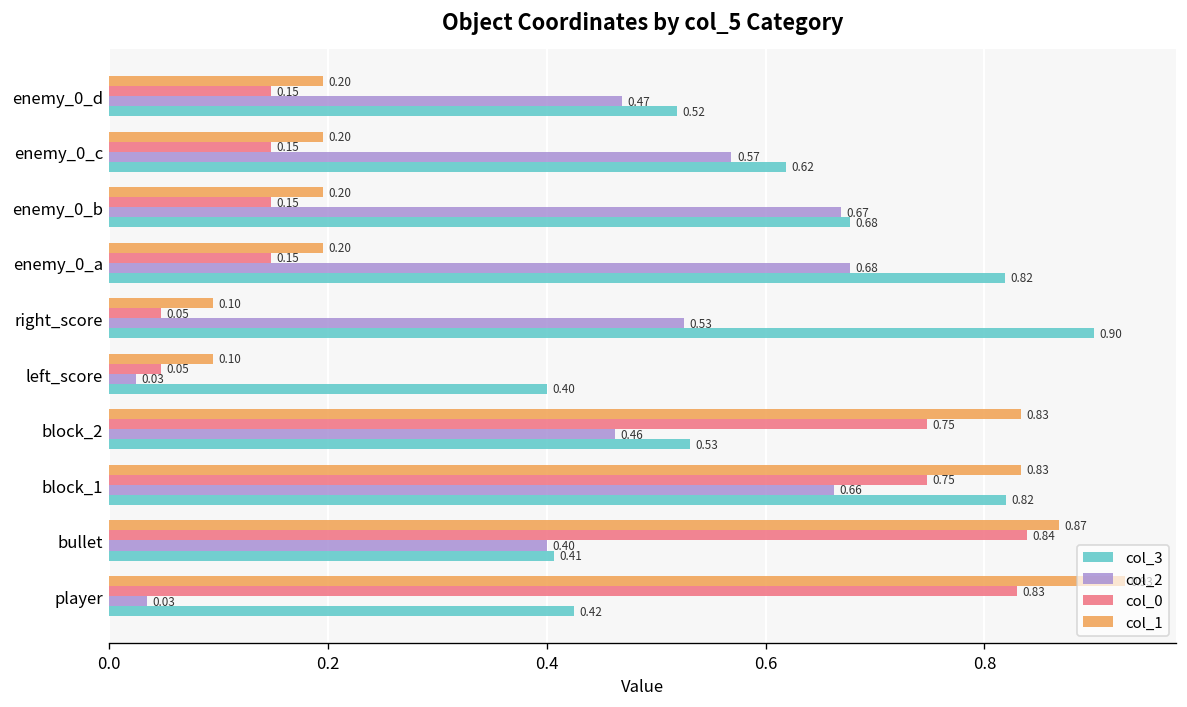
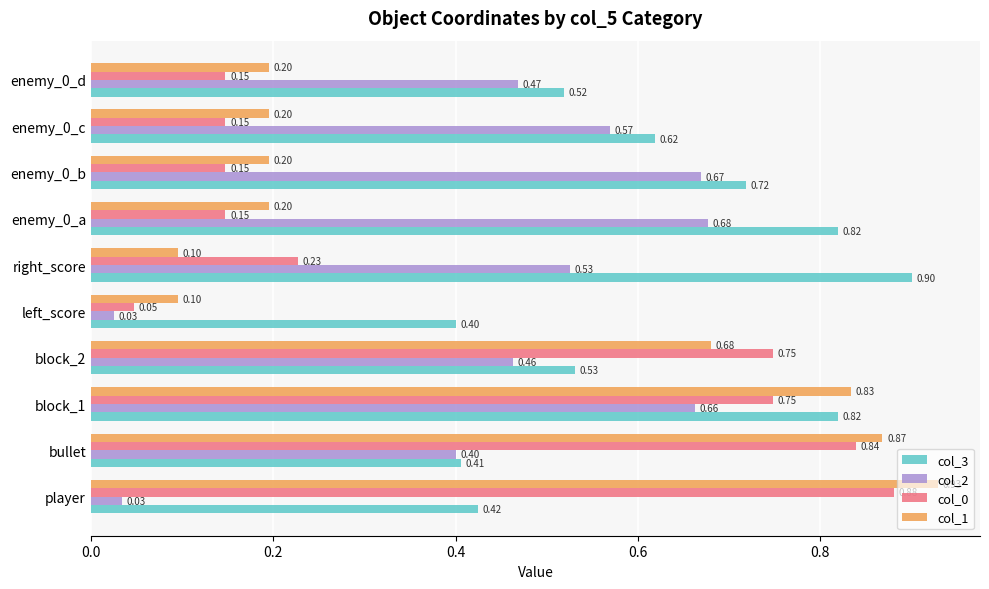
col_3, enemy_0_b: 0.68 -> 0.72
col_0, right_score: 0.05 -> 0.23
col_1, block_2: 0.83 -> 0.68
col_0, player: 0.83 -> 0.88
